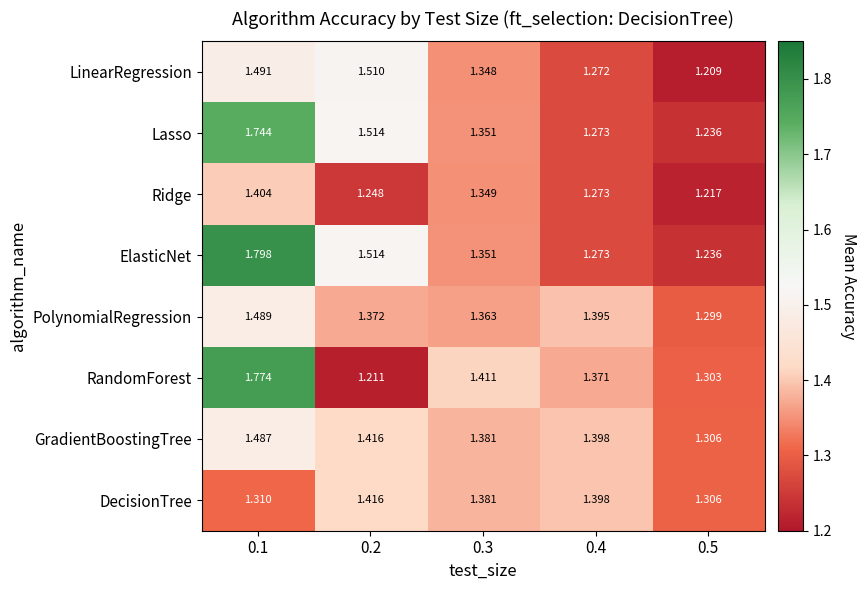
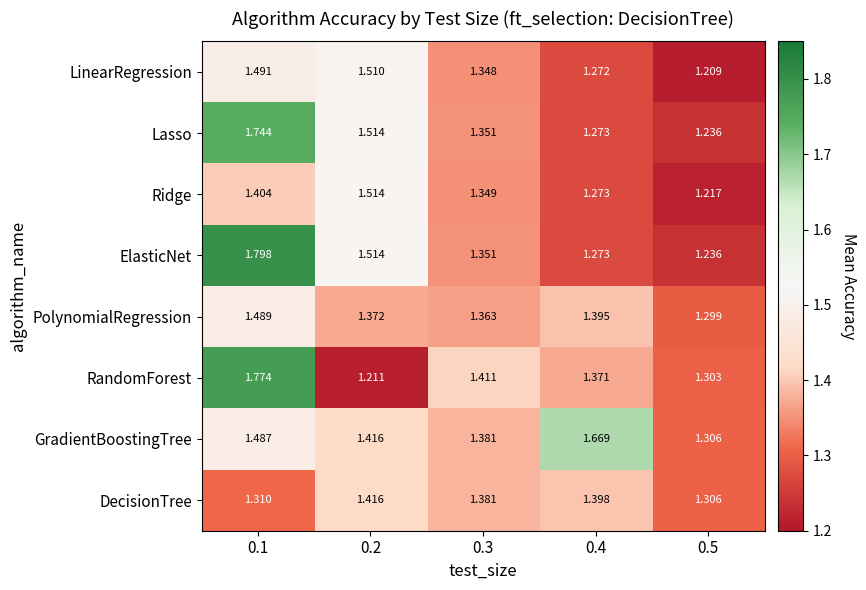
Ridge, 0.2: 1.248 -> 1.514
GradientBoostingTree, 0.4: 1.398 -> 1.669
